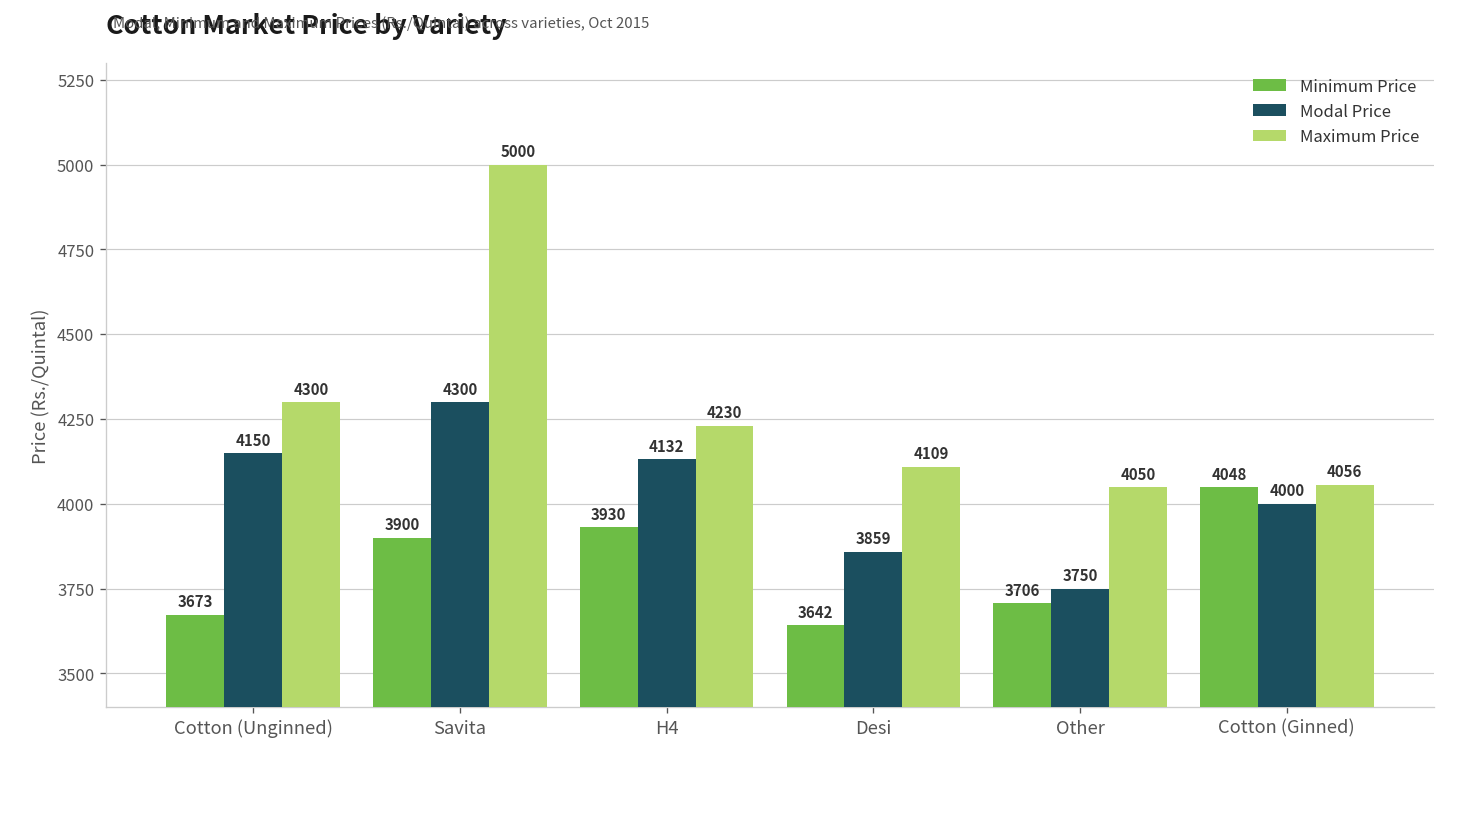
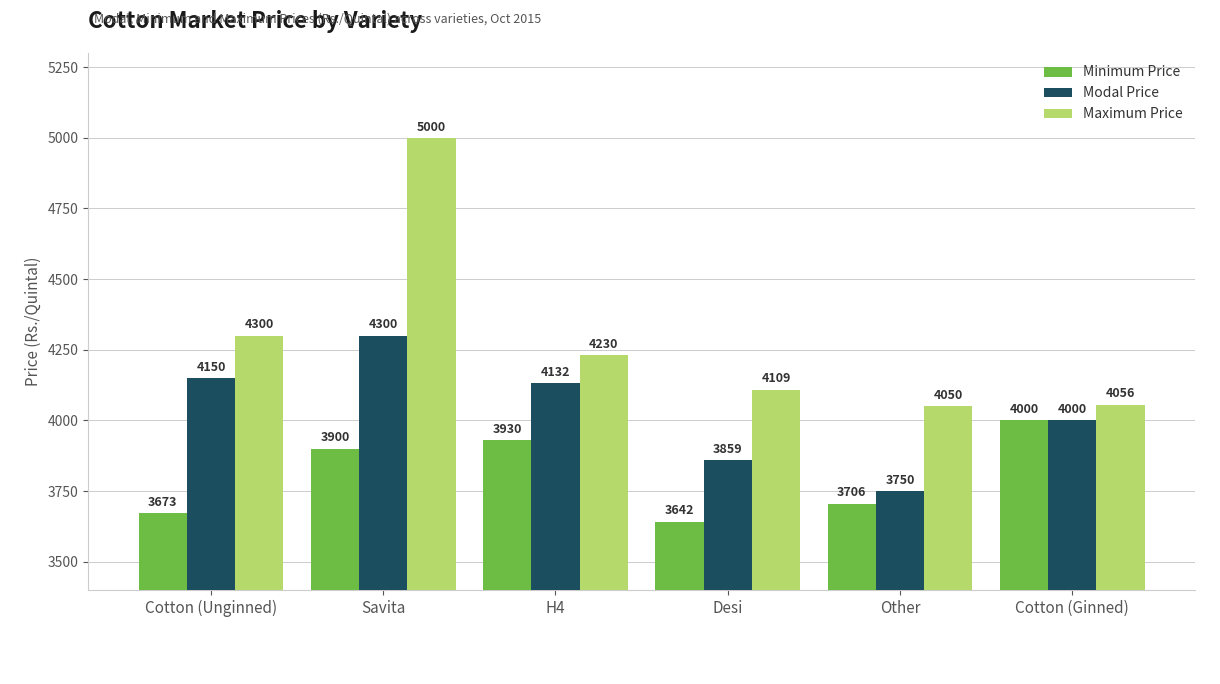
Minimum Price, Cotton (Ginned): 4048 -> 4000
